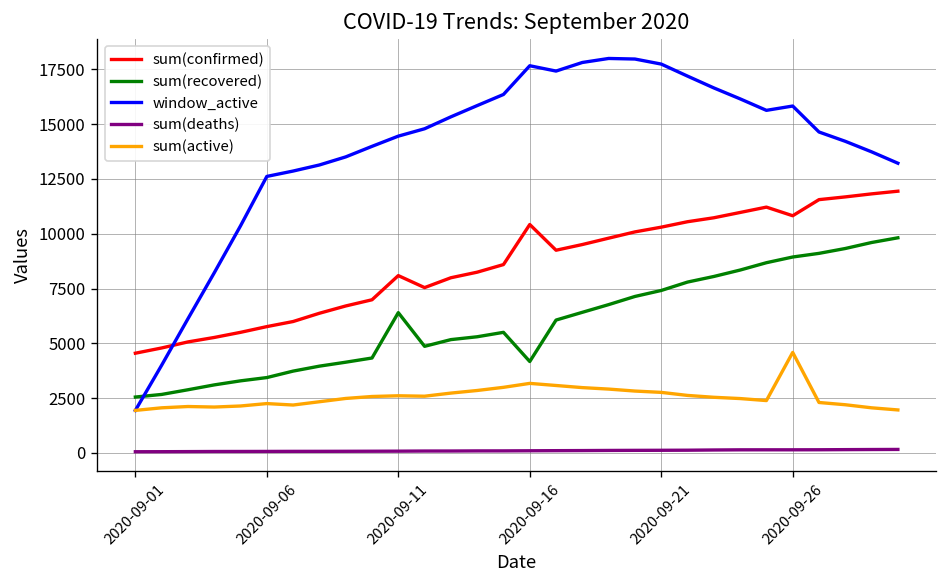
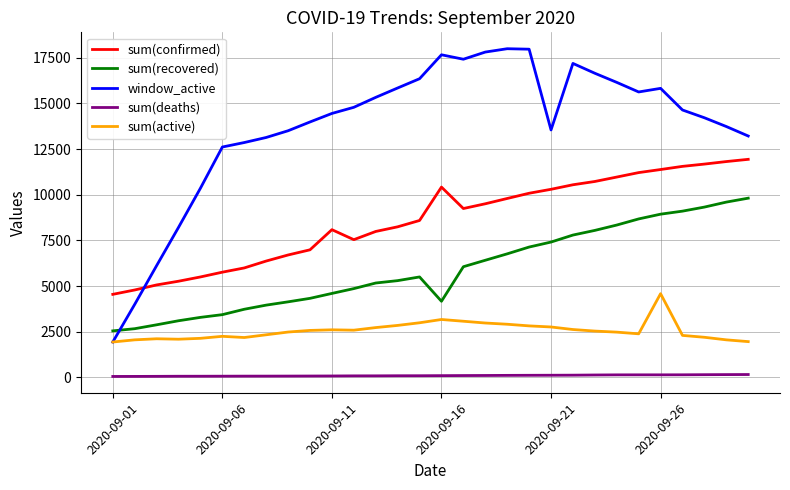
sum(recovered), 2020-09-11: 6400 -> 4600
window_active, 2020-09-21: 17700 -> 13500
sum(confirmed), 2020-09-26: 10800 -> 11400
